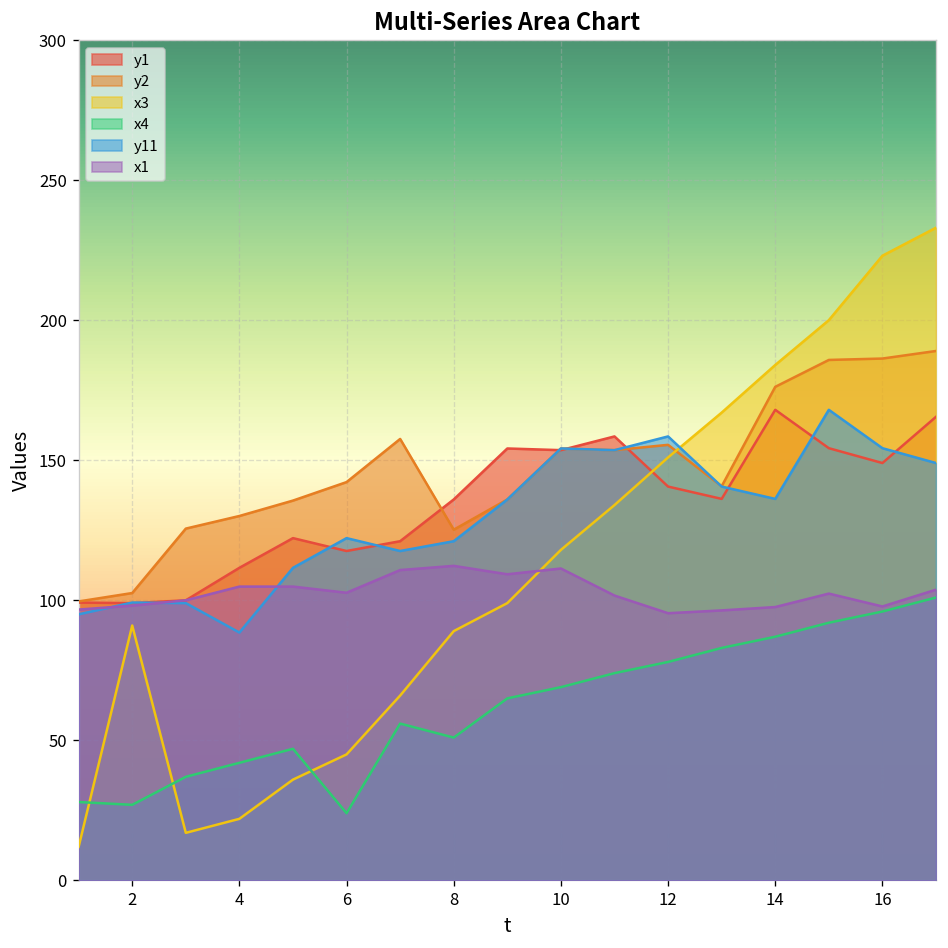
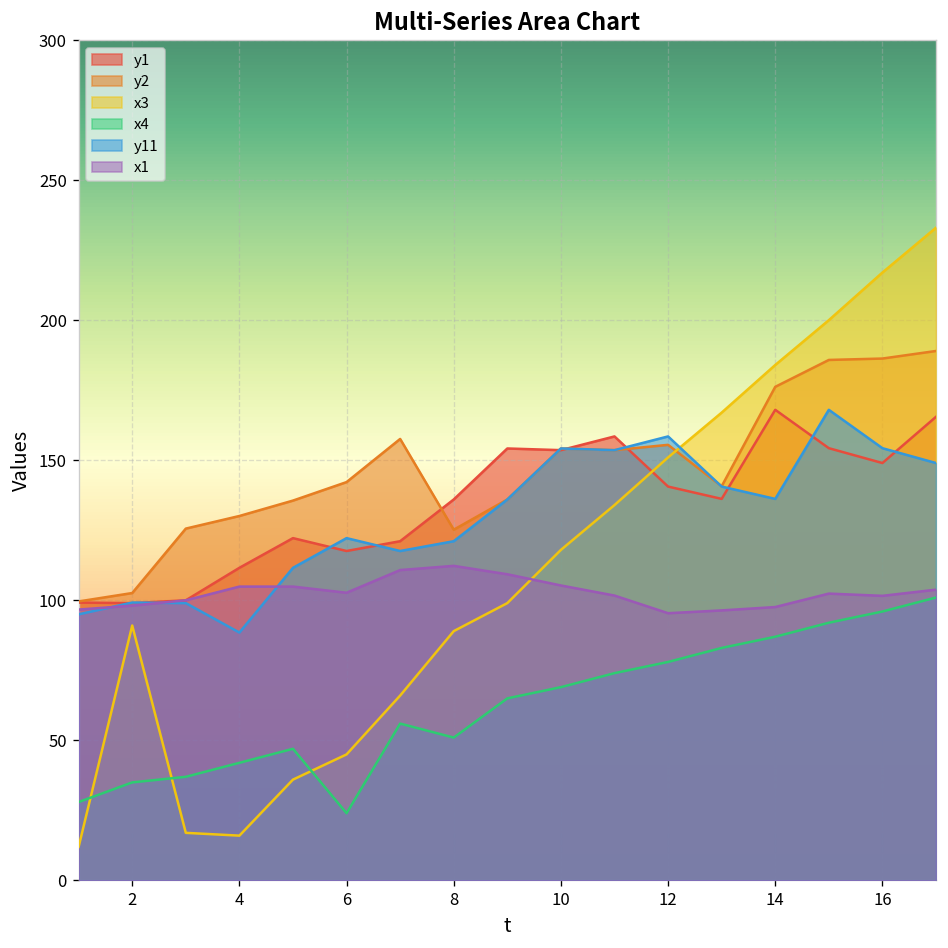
x4, 2: 27 -> 35
x3, 4: 22 -> 16
x1, 10: 111 -> 105
x3, 16: 223 -> 217
x1, 16: 98 -> 102
